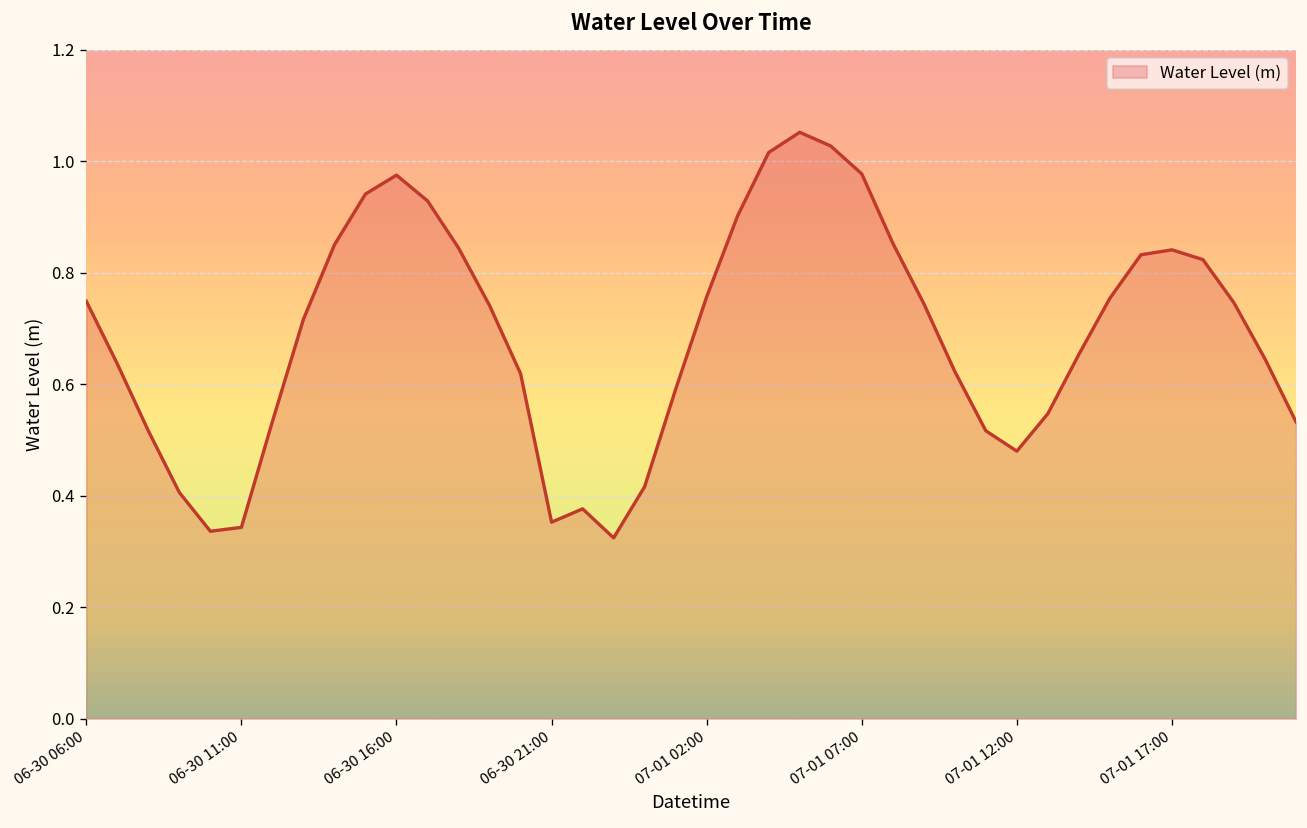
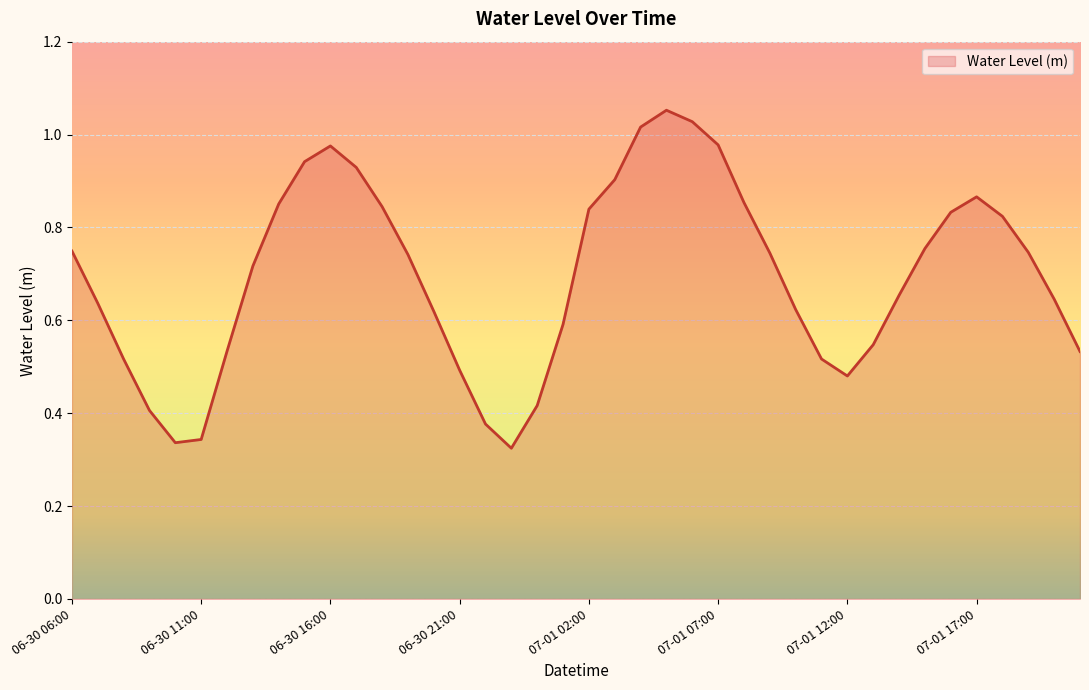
06-30 21:00: 0.35 -> 0.49
07-01 02:00: 0.76 -> 0.84
07-01 17:00: 0.84 -> 0.87
